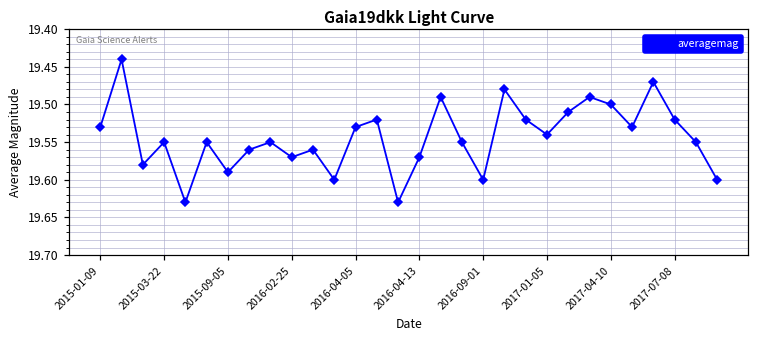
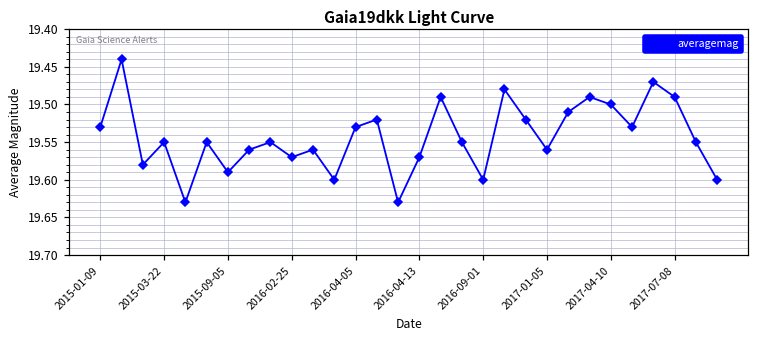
2017-01-05: 19.54 -> 19.56
2017-07-08: 19.52 -> 19.49
